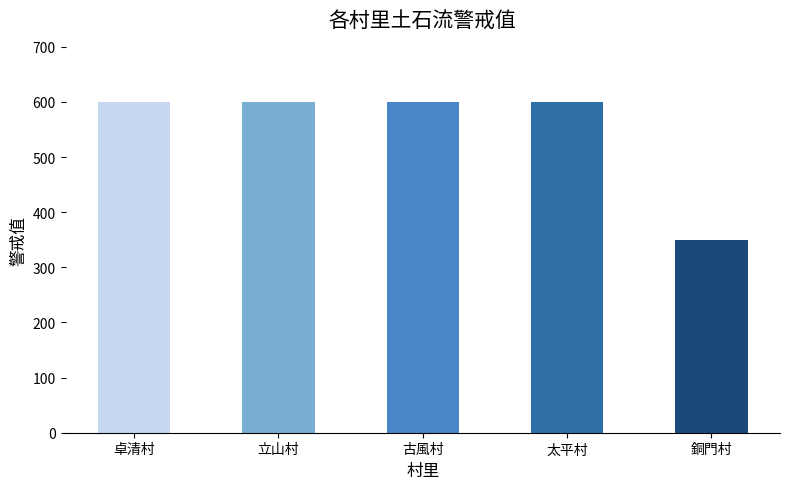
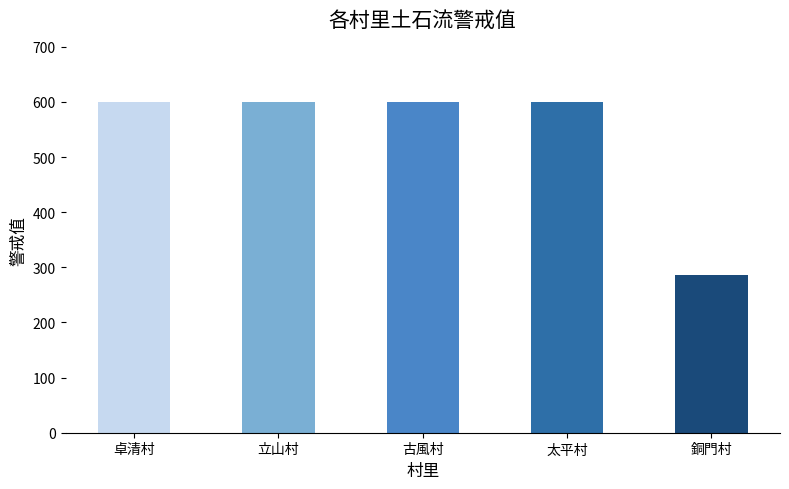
銅門村: 350 -> 290
